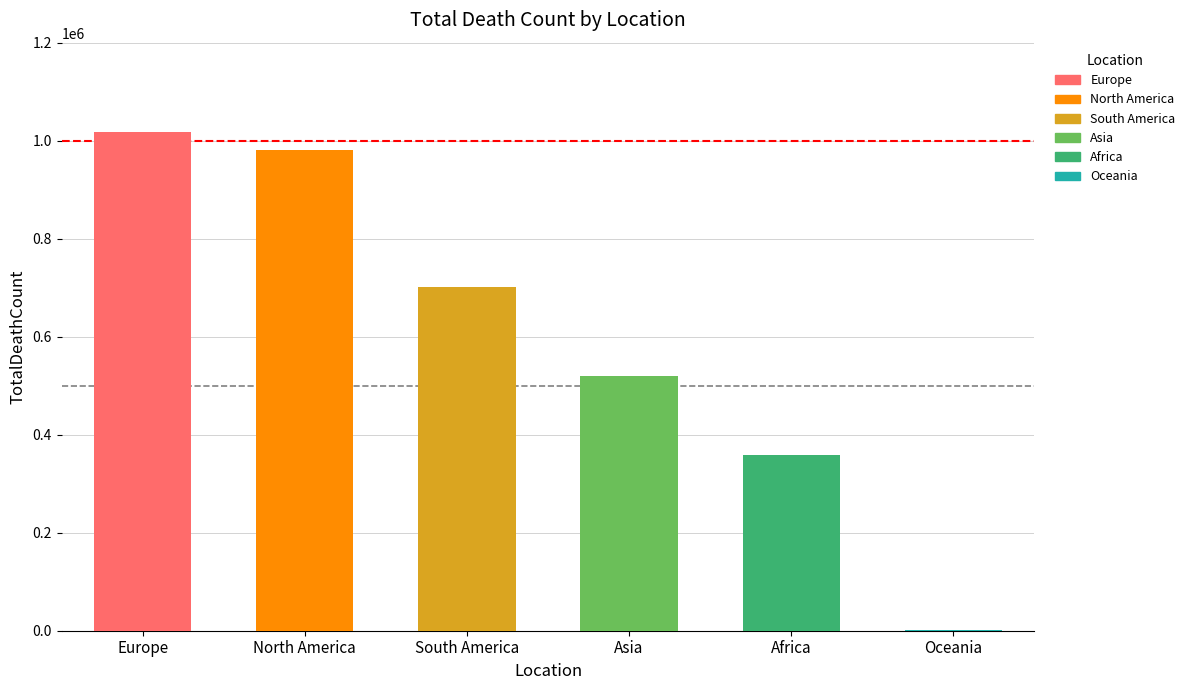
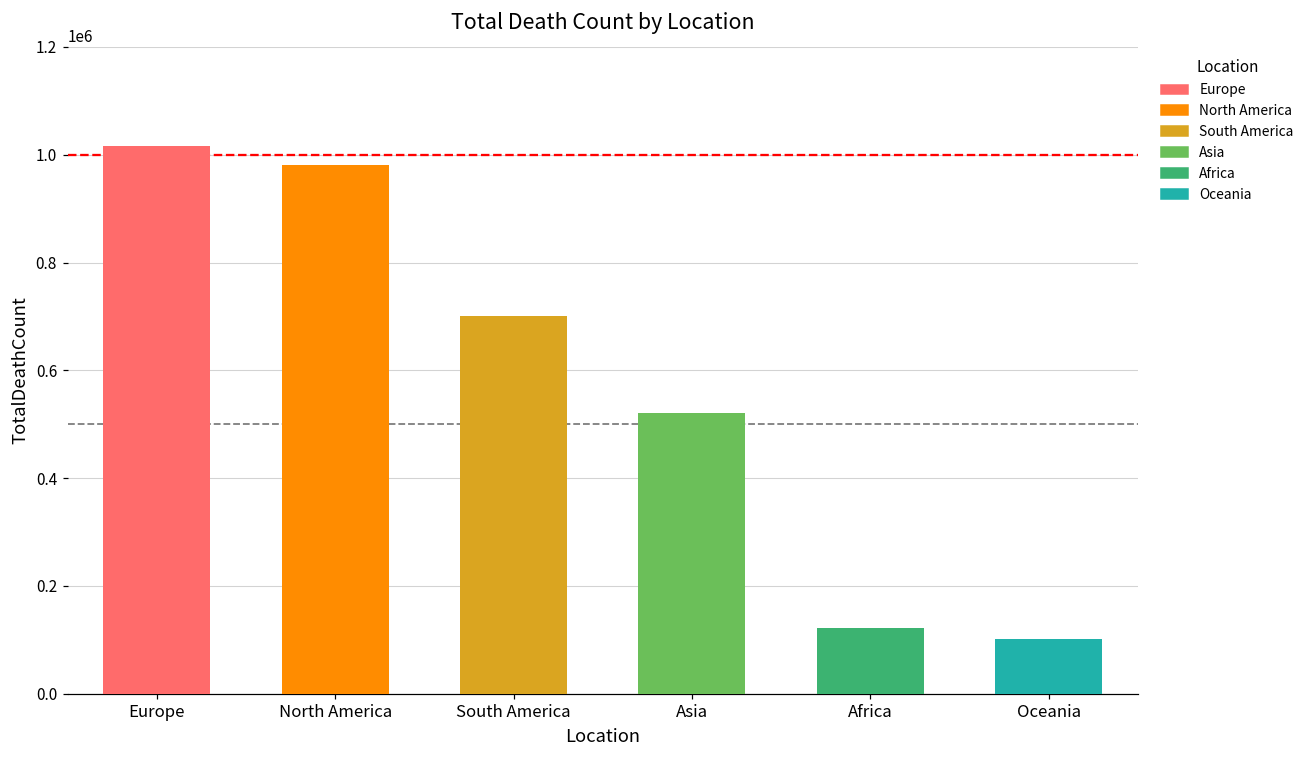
Africa: 360000 -> 120000
Oceania: 0 -> 100000
